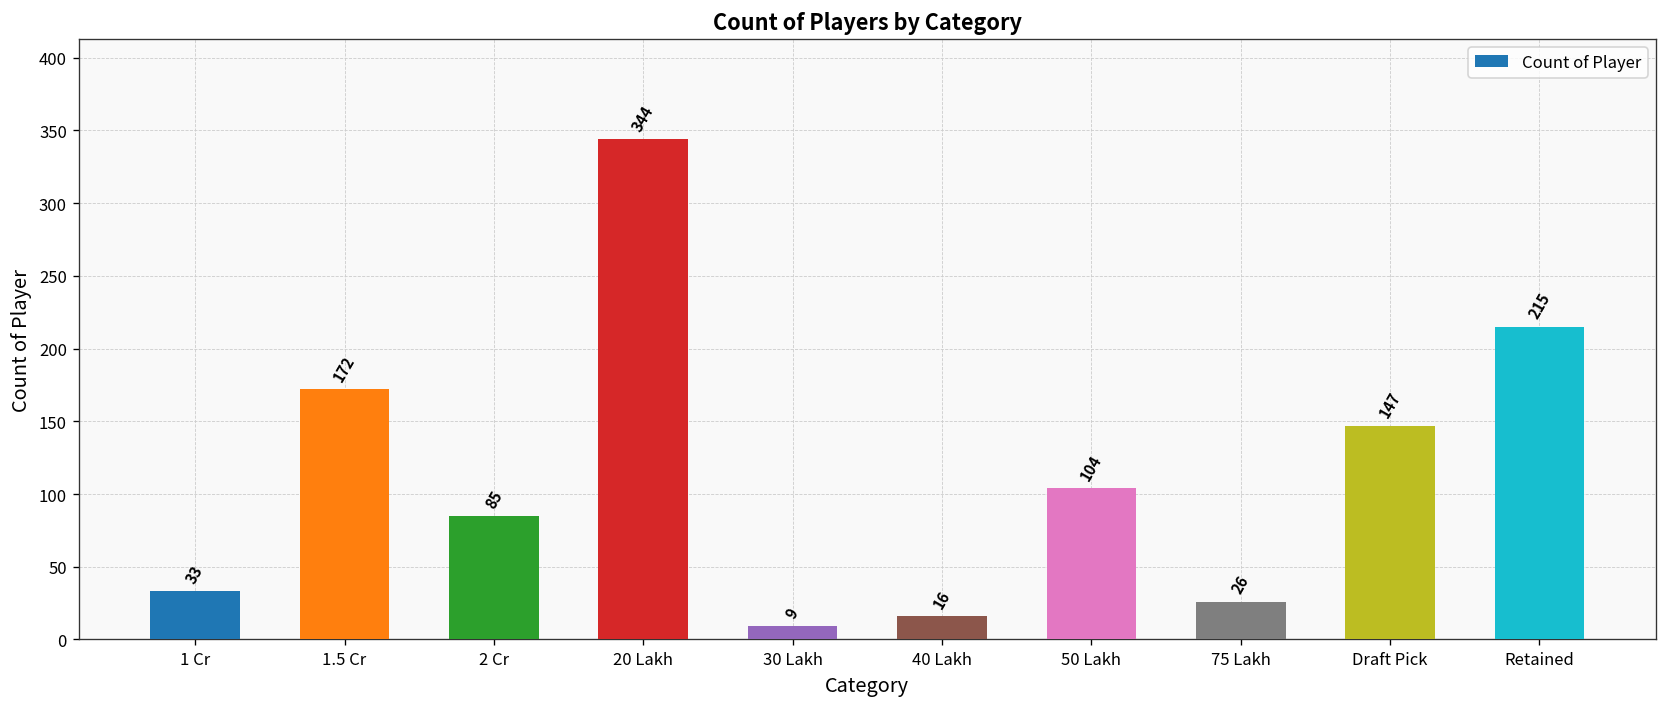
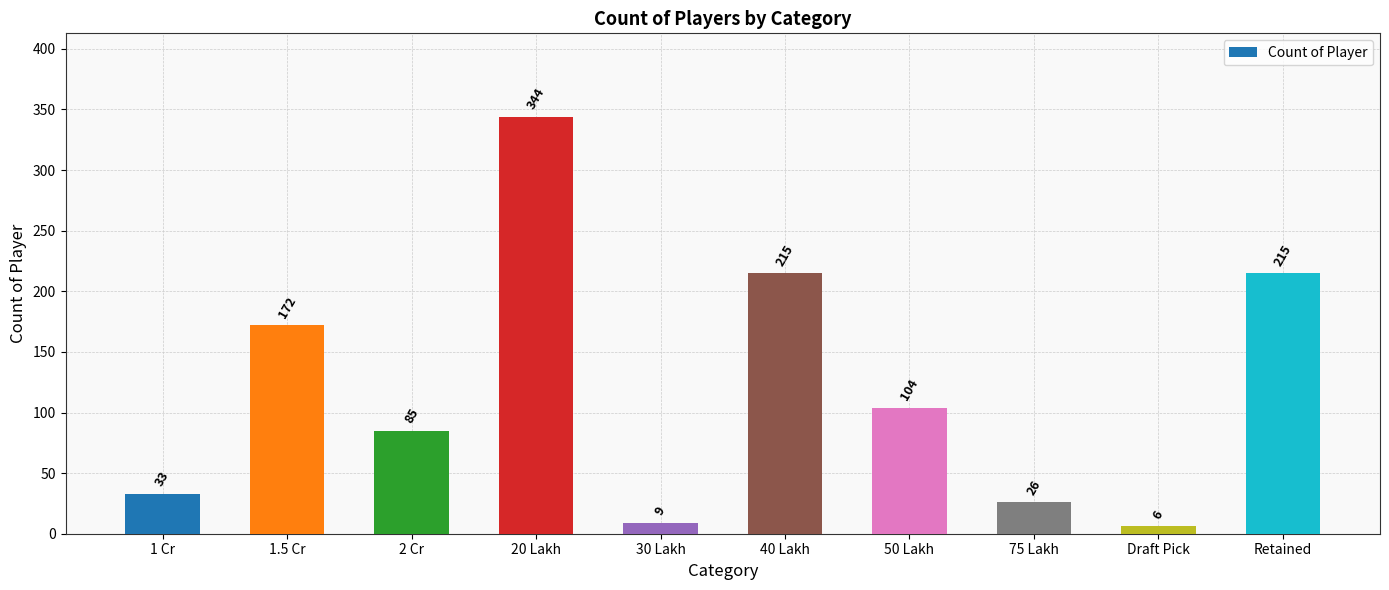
40 Lakh: 16 -> 215
Draft Pick: 147 -> 6
